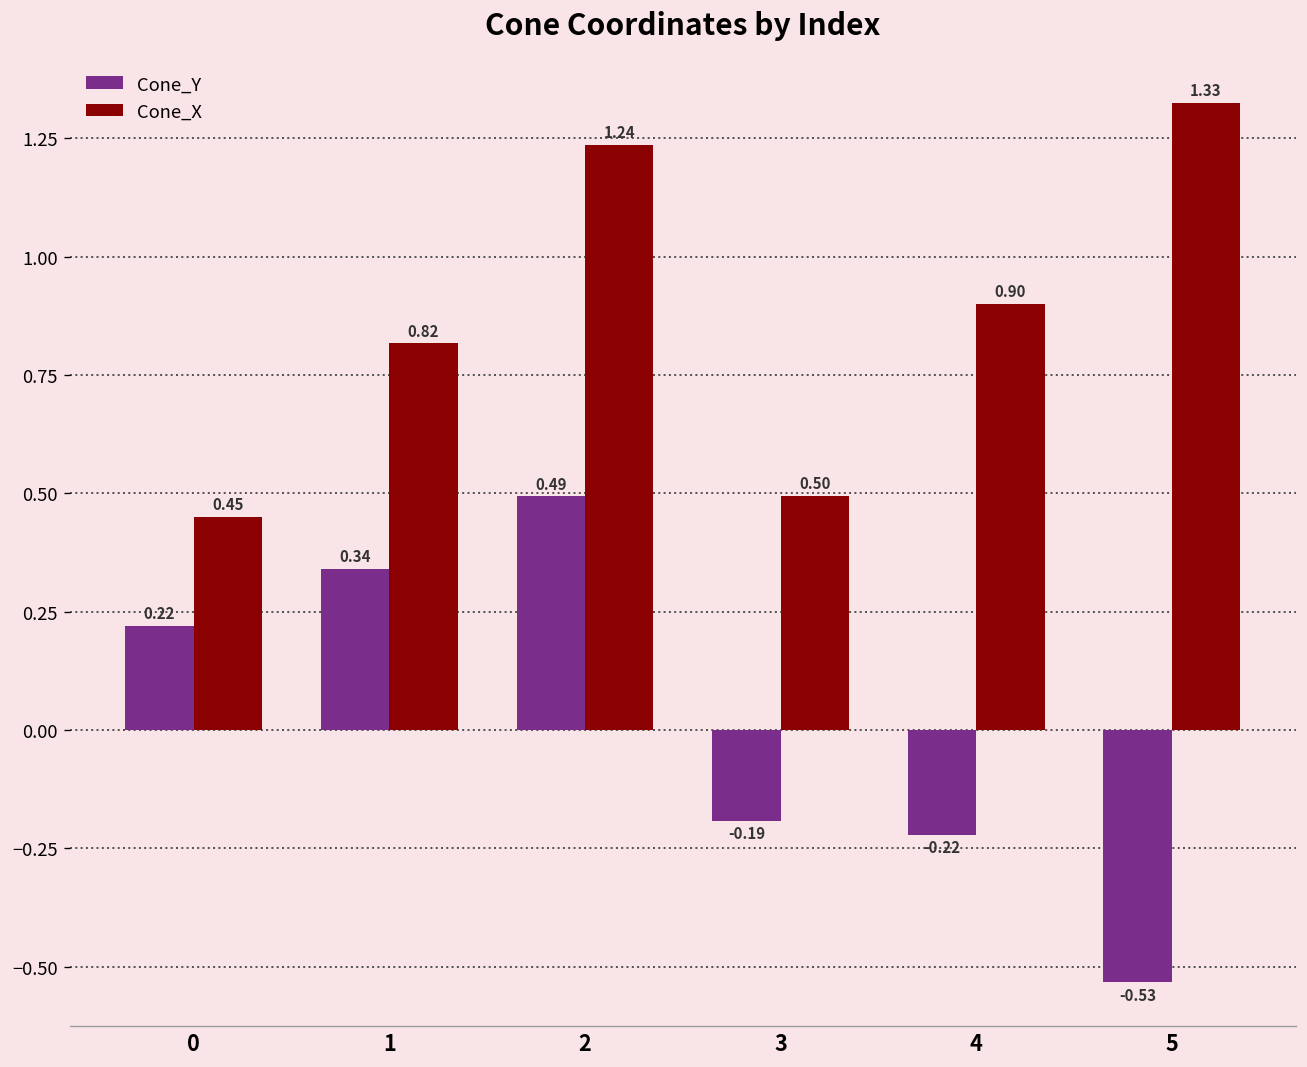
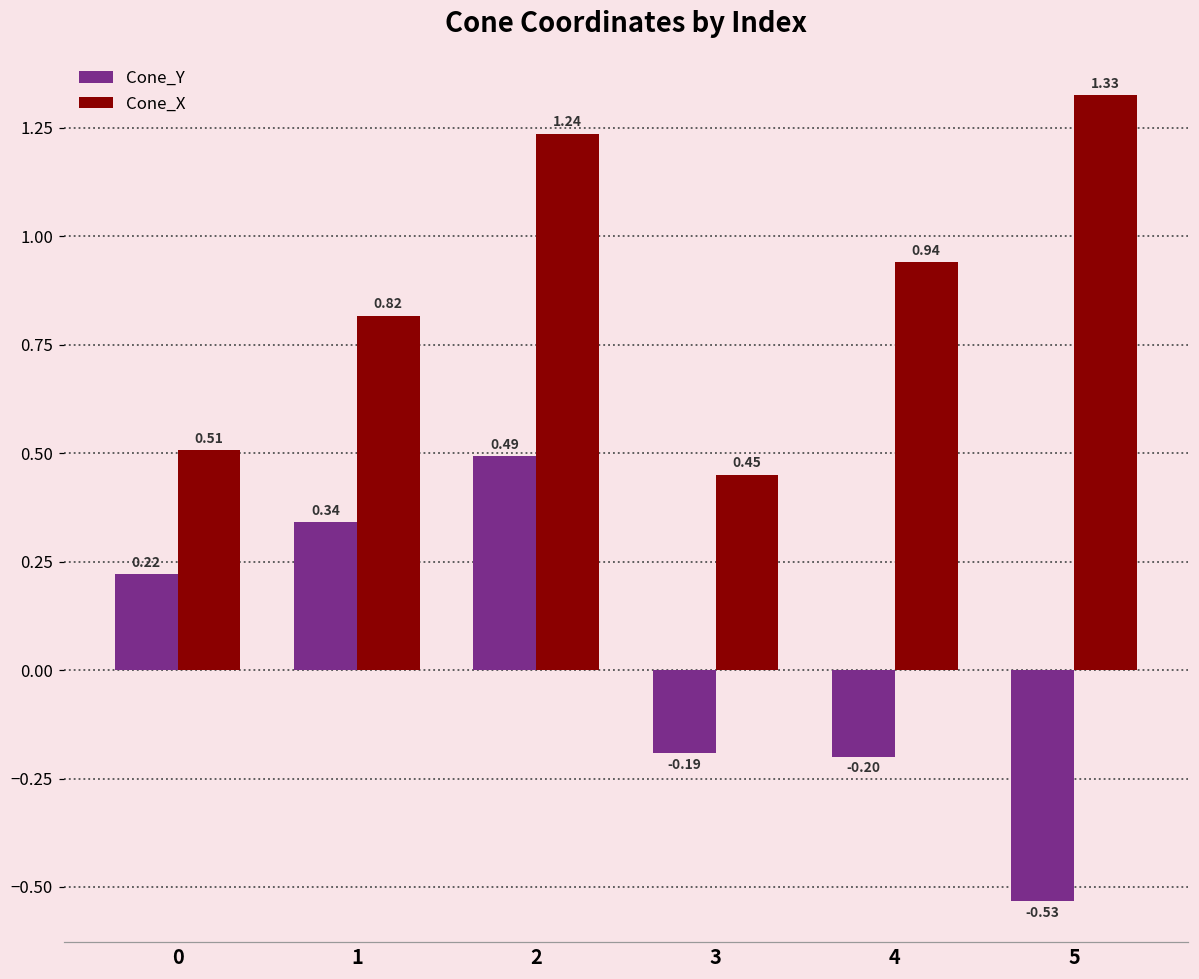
Cone_X, 0: 0.45 -> 0.51
Cone_X, 3: 0.50 -> 0.45
Cone_Y, 4: -0.22 -> -0.20
Cone_X, 4: 0.90 -> 0.94
